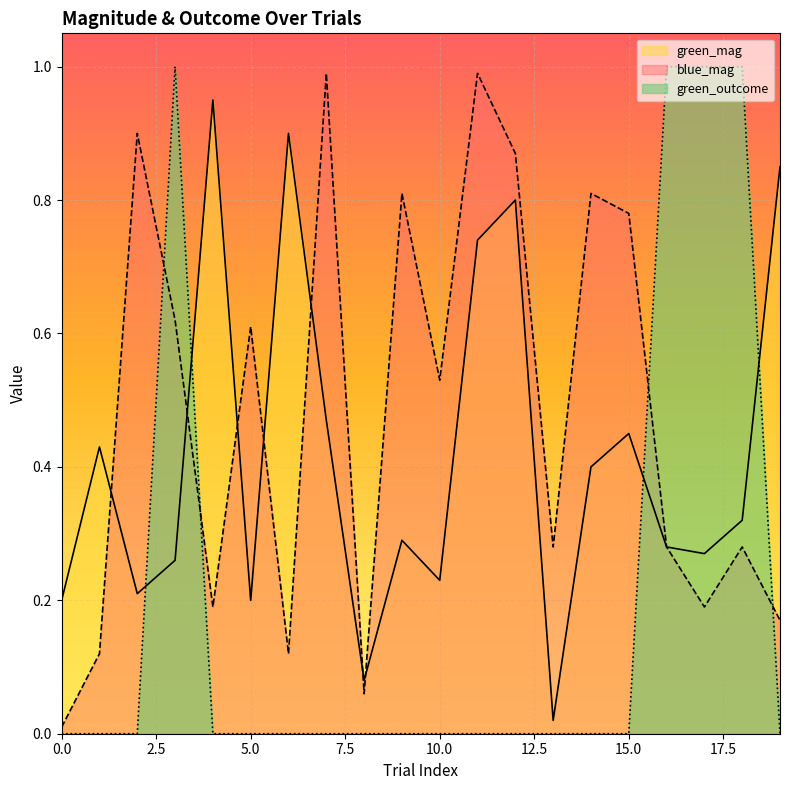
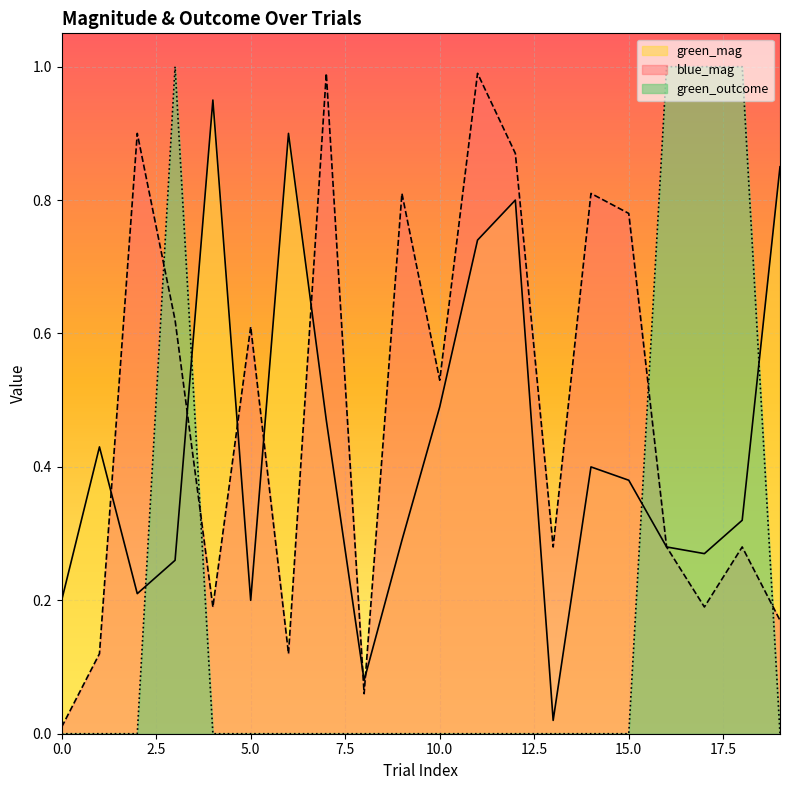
green_mag, 10.0: 0.23 -> 0.49
green_mag, 15.0: 0.45 -> 0.38
